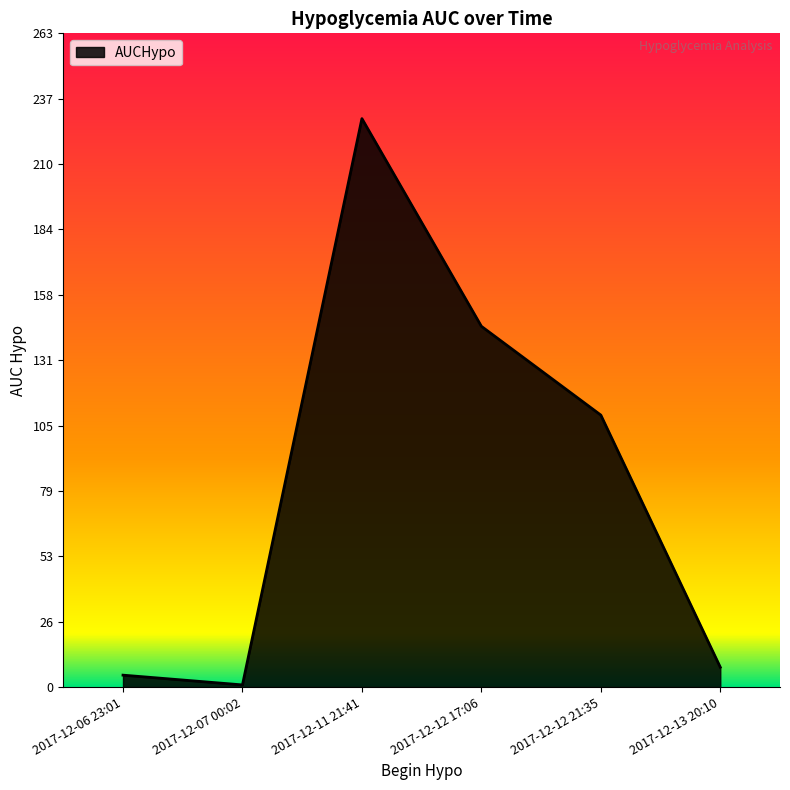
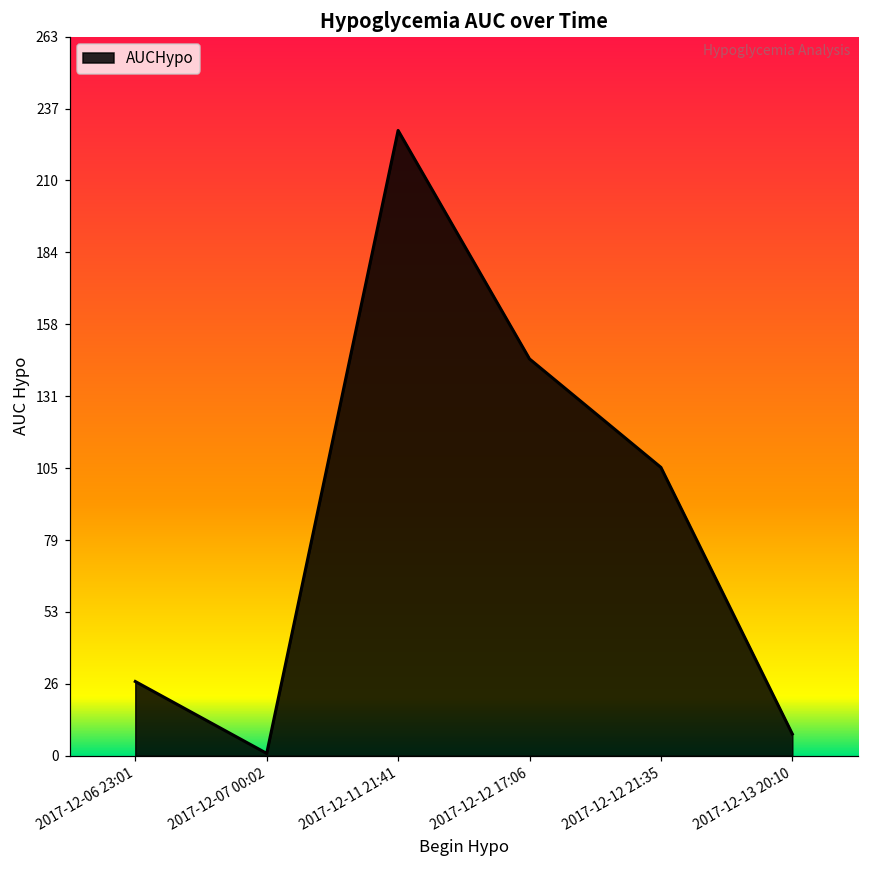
2017-12-06 23:01: 5 -> 27
2017-12-12 21:35: 109 -> 105
